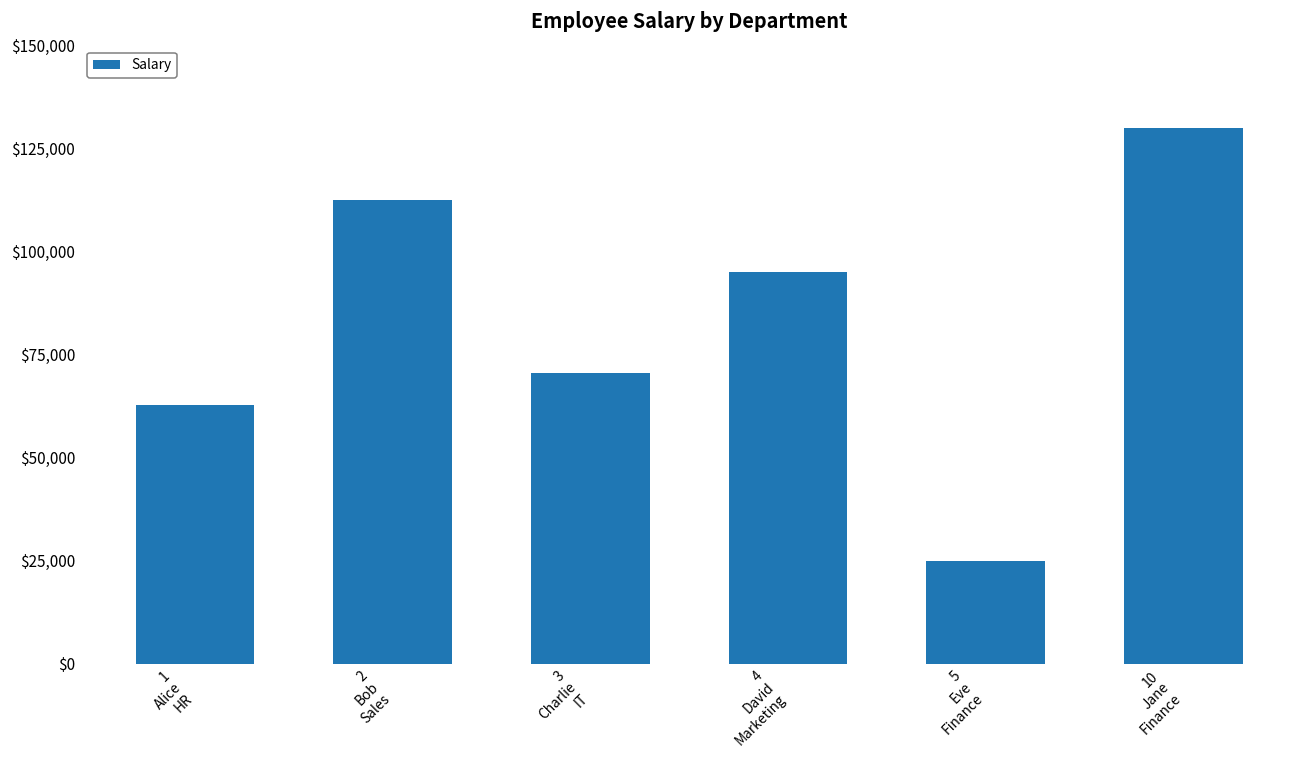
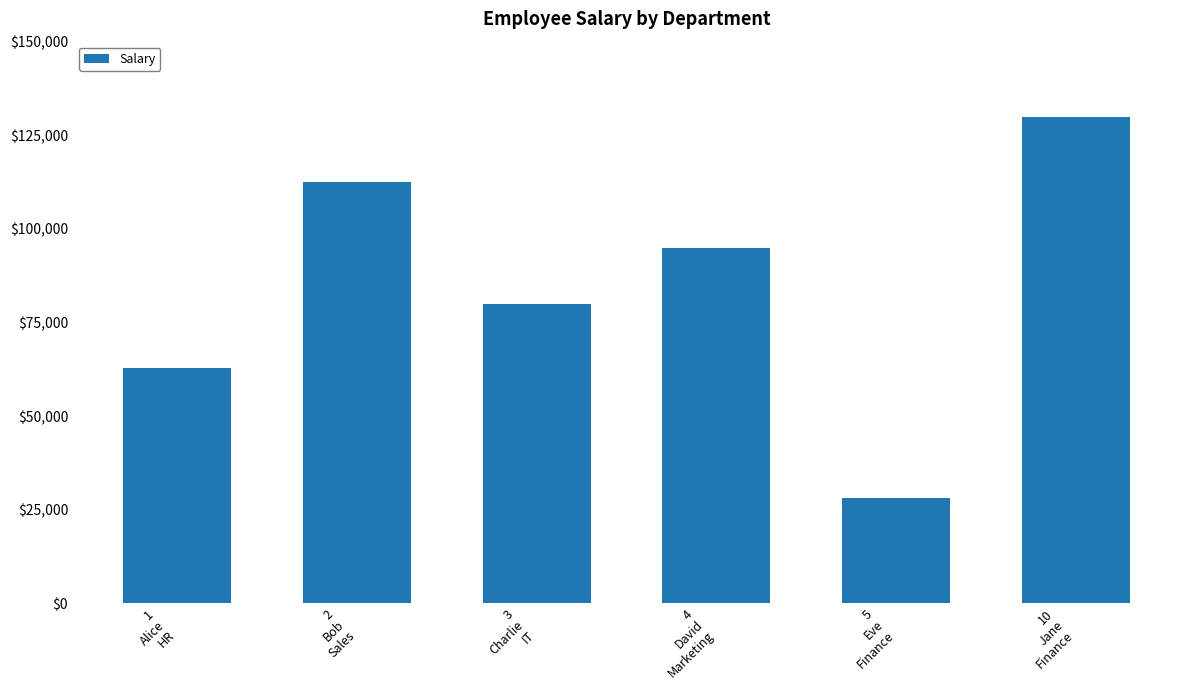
3 Charlie IT: $71,000 -> $80,000
5 Eve Finance: $25,000 -> $28,000
